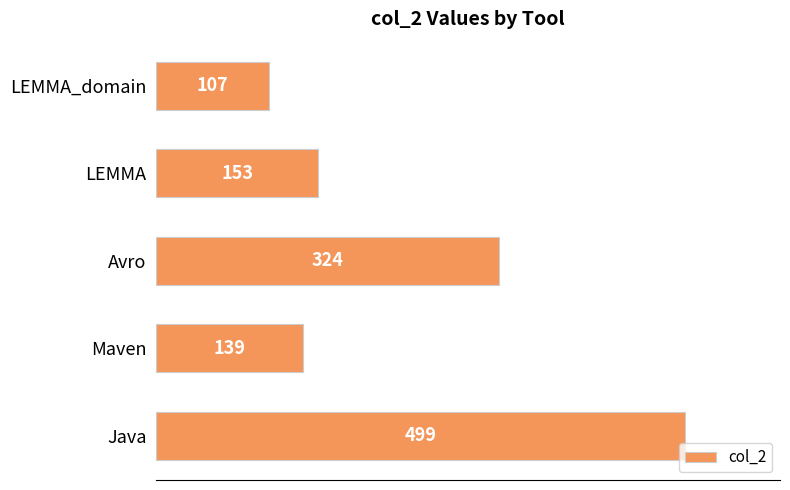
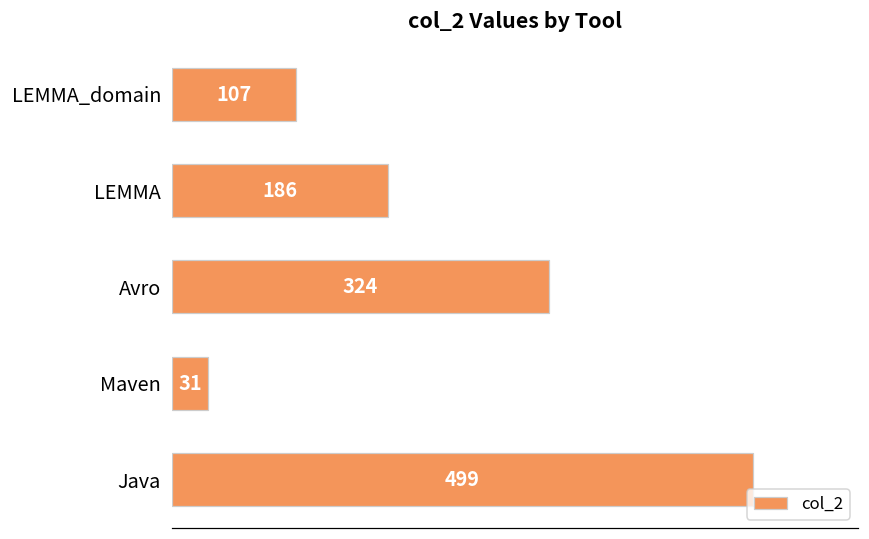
LEMMA: 153 -> 186
Maven: 139 -> 31
